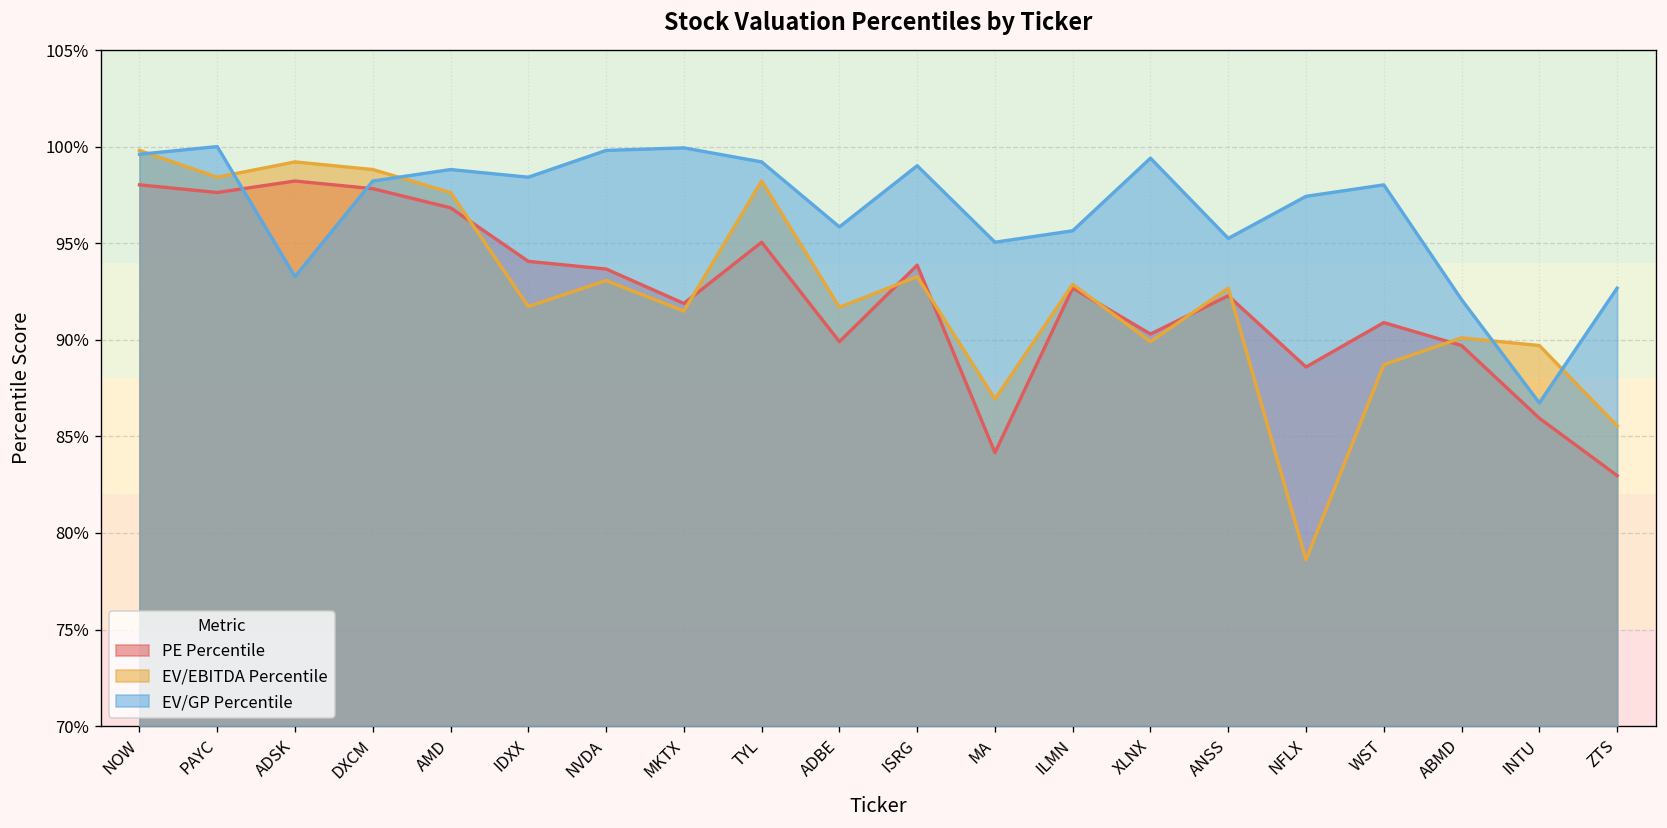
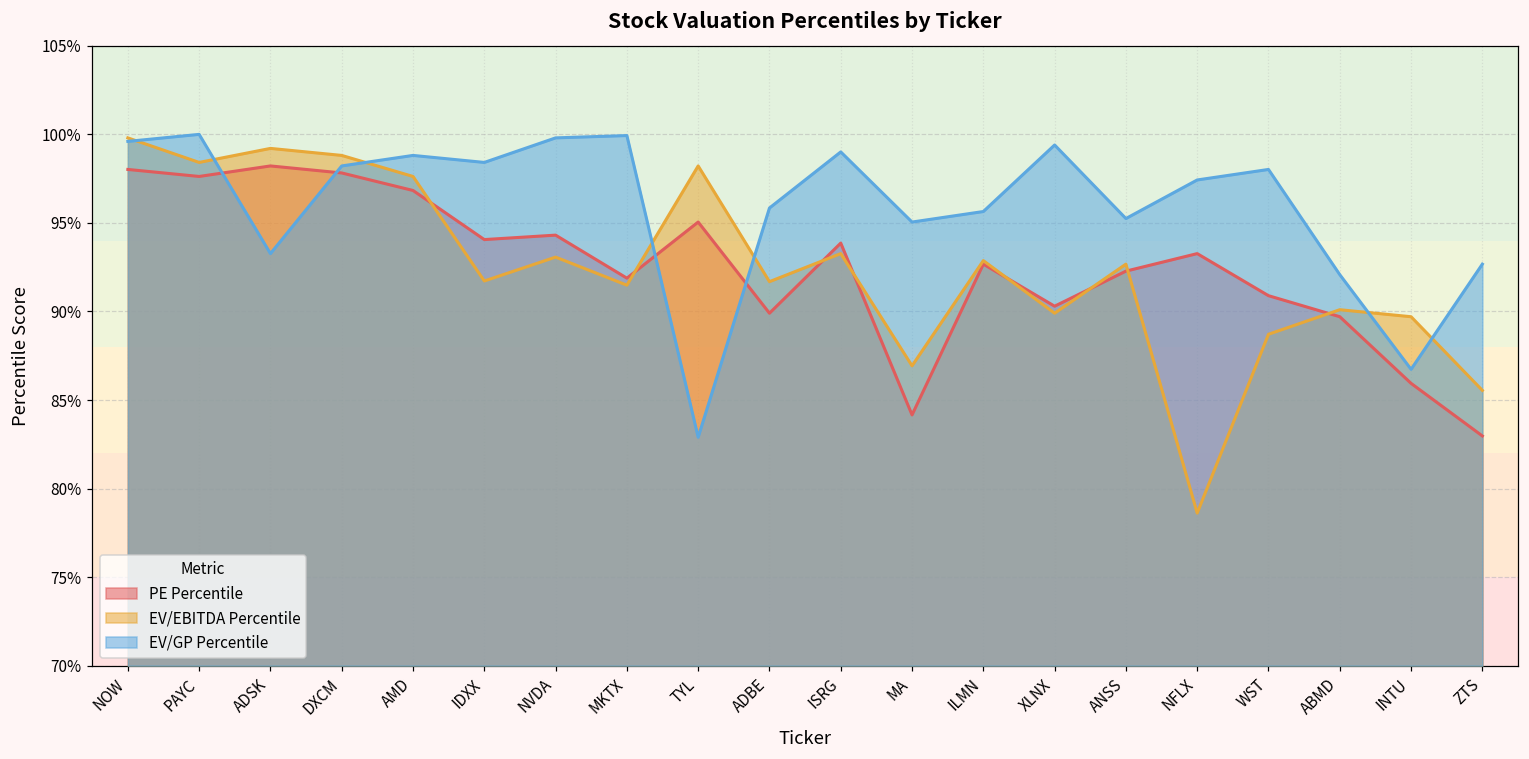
PE Percentile, NVDA: 93.7% -> 94.3%
EV/GP Percentile, TYL: 99.2% -> 82.9%
PE Percentile, NFLX: 88.6% -> 93.3%
